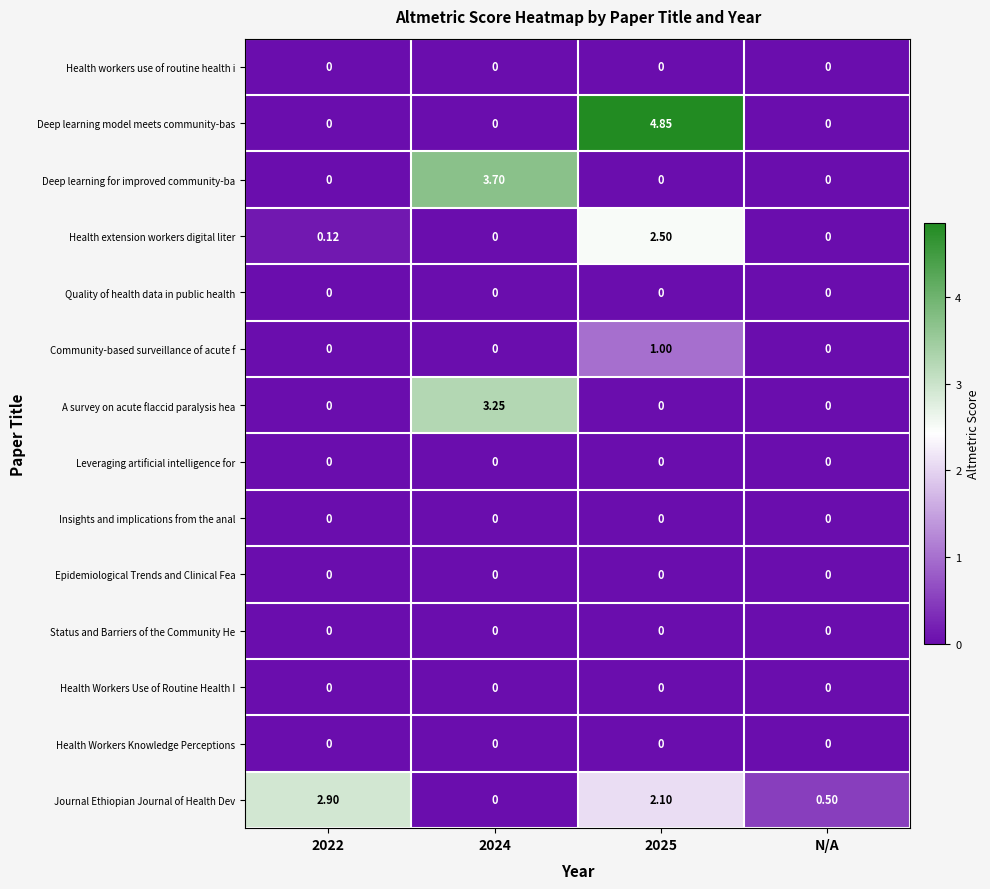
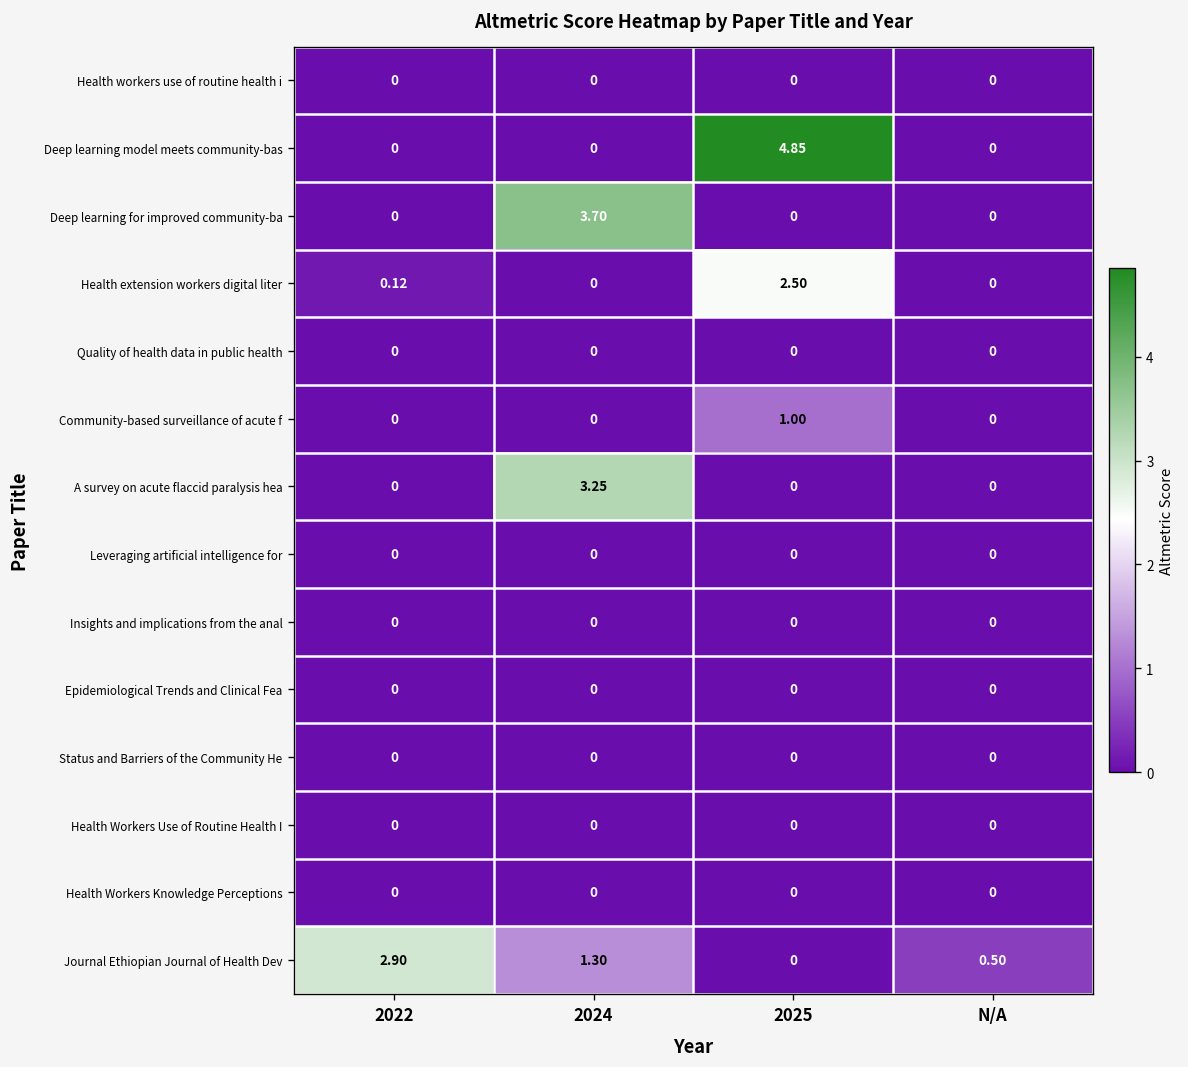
Journal Ethiopian Journal of Health Dev, 2024: 0 -> 1.30
Journal Ethiopian Journal of Health Dev, 2025: 2.10 -> 0
